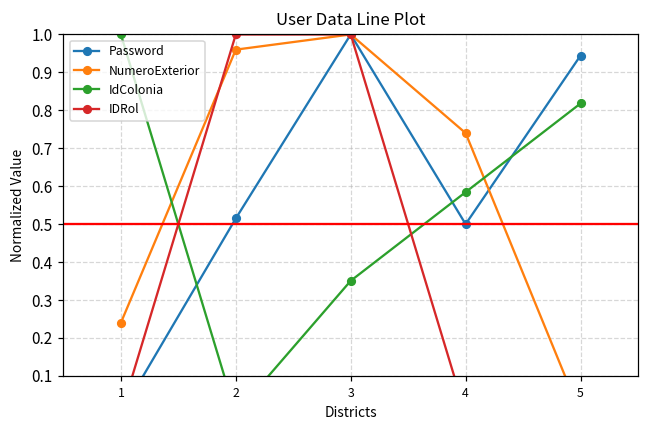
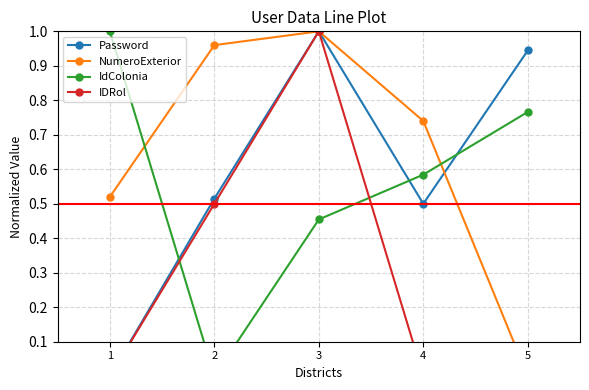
NumeroExterior, 1: 0.24 -> 0.52
IDRol, 2: 1.00 -> 0.50
IdColonia, 3: 0.35 -> 0.45
IdColonia, 5: 0.82 -> 0.77
